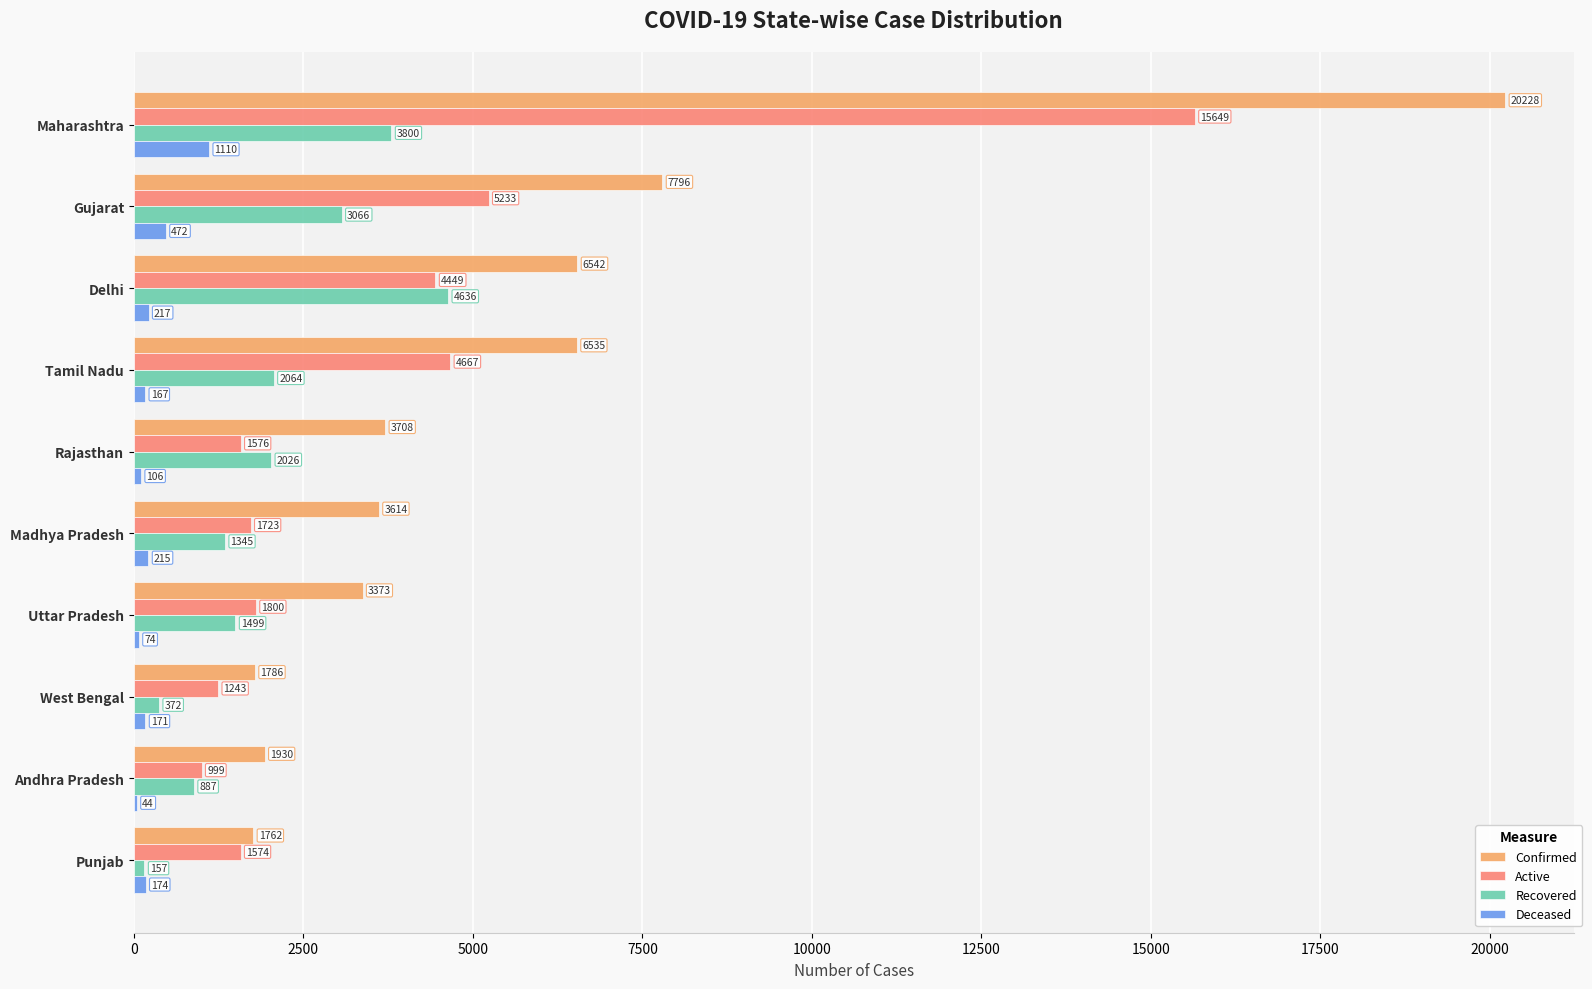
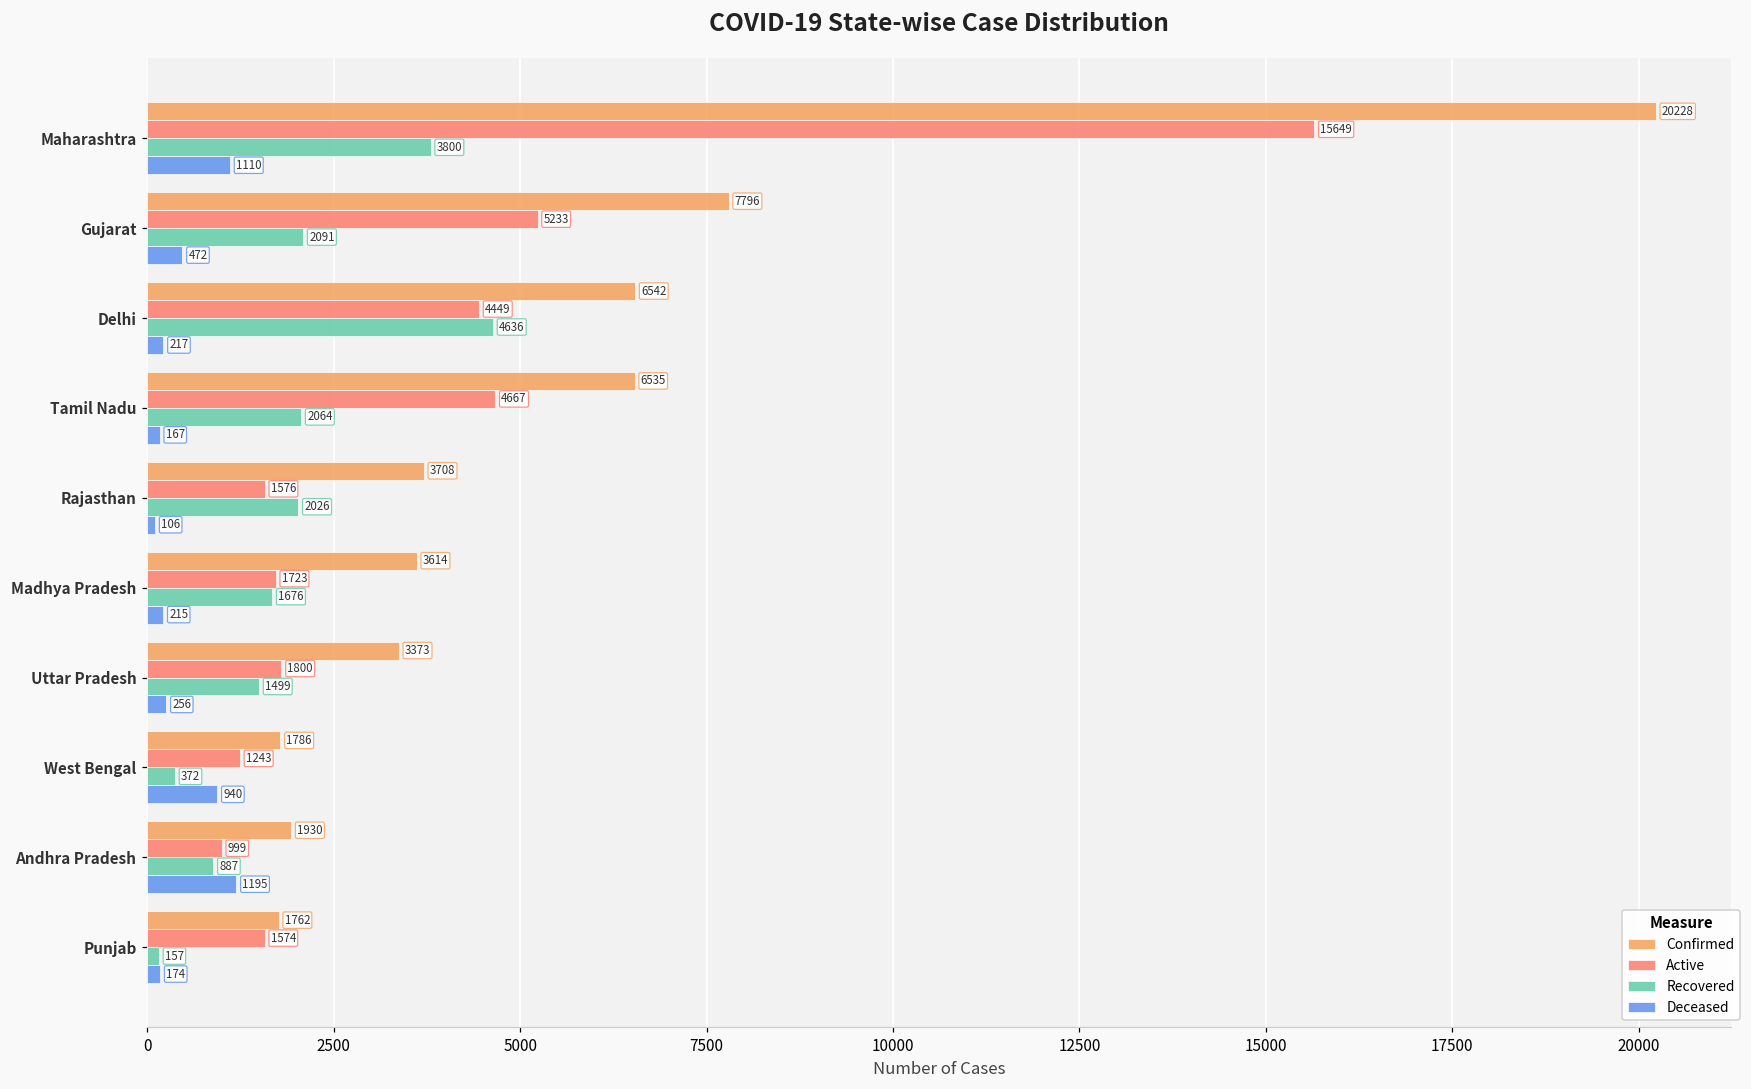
Recovered, Gujarat: 3066 -> 2091
Recovered, Madhya Pradesh: 1345 -> 1676
Deceased, Uttar Pradesh: 74 -> 256
Deceased, West Bengal: 171 -> 940
Deceased, Andhra Pradesh: 44 -> 1195
